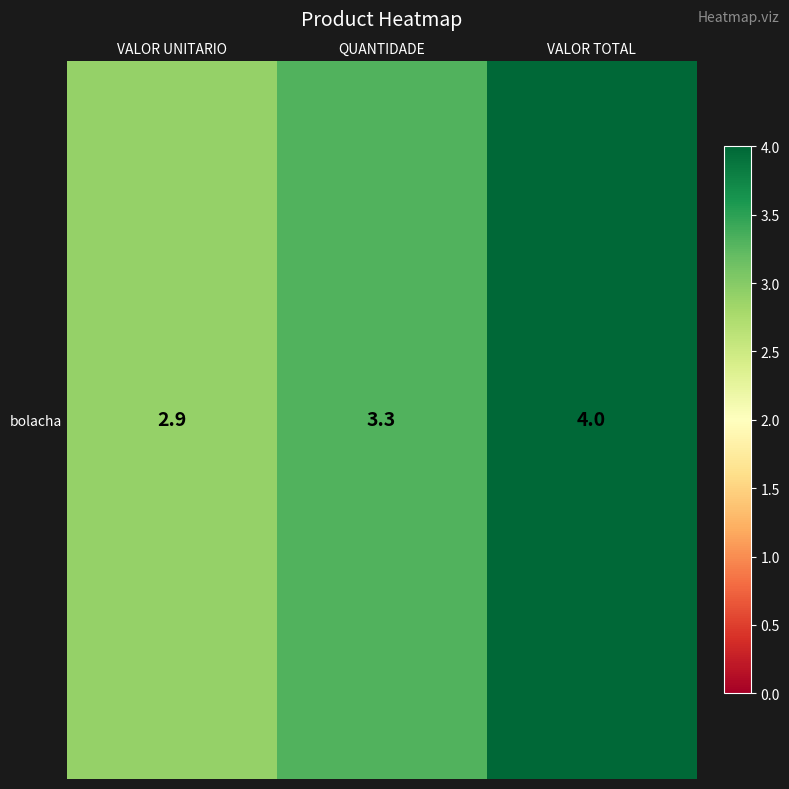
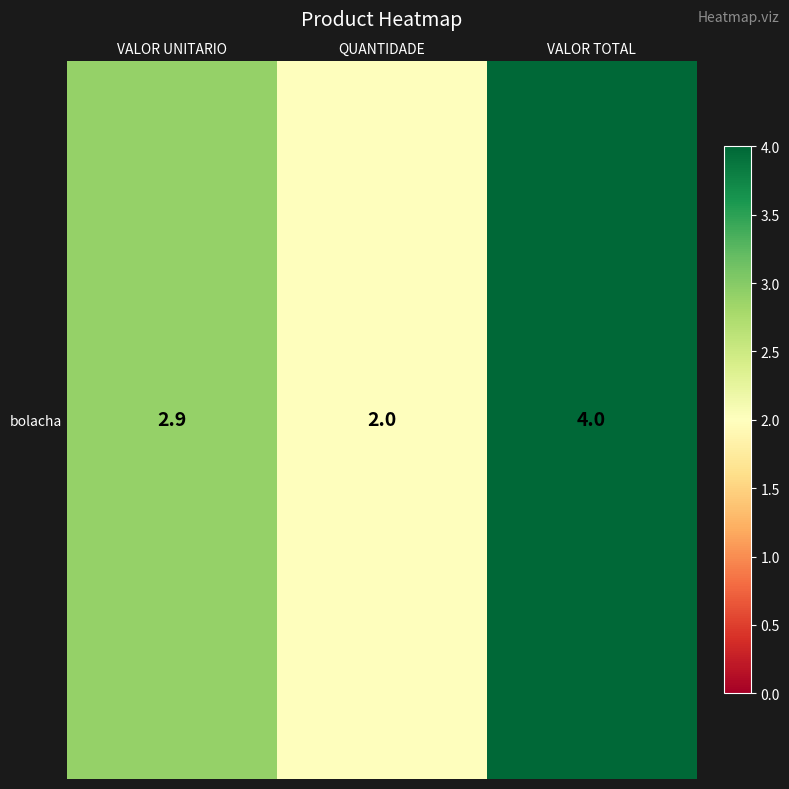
bolacha, QUANTIDADE: 3.3 -> 2.0
